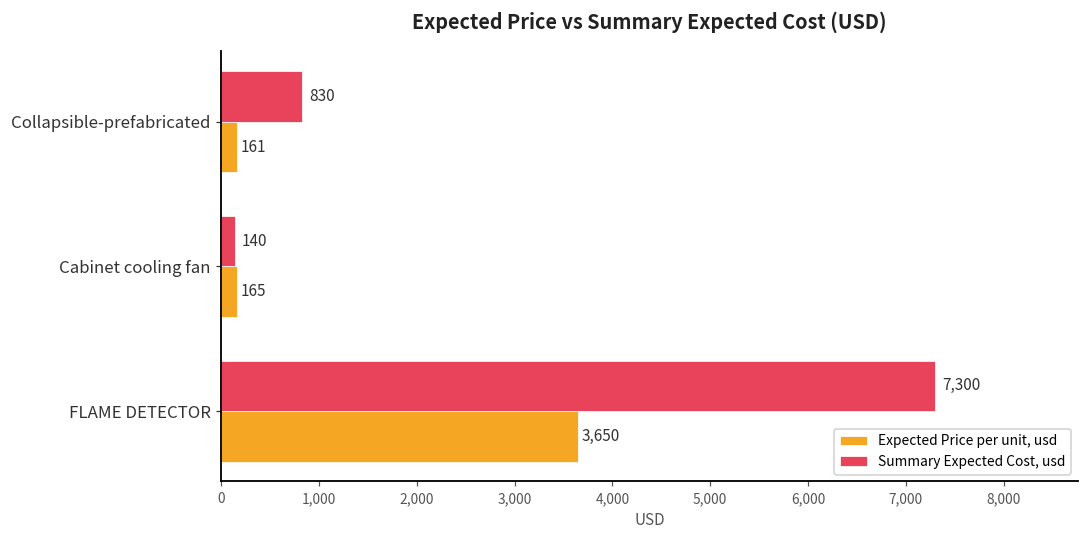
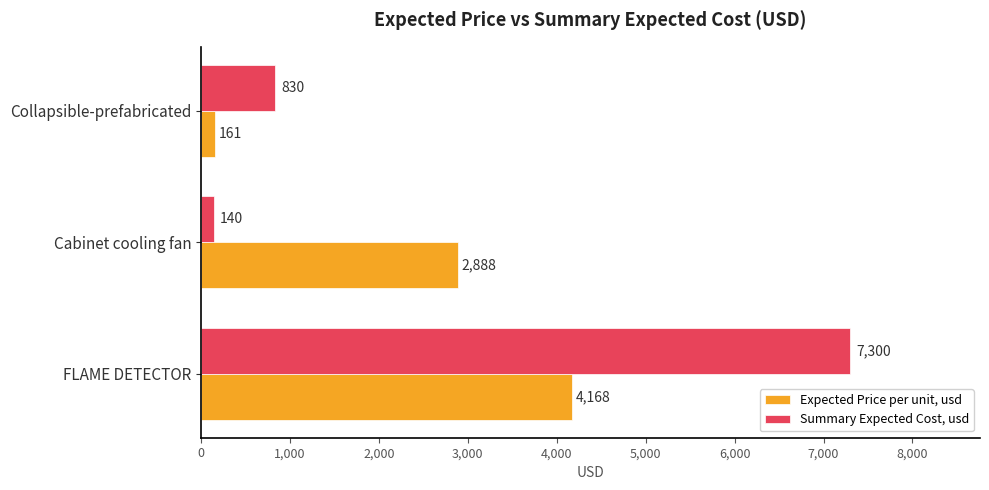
Expected Price per unit, usd, Cabinet cooling fan: 165 -> 2,888
Expected Price per unit, usd, FLAME DETECTOR: 3,650 -> 4,168
